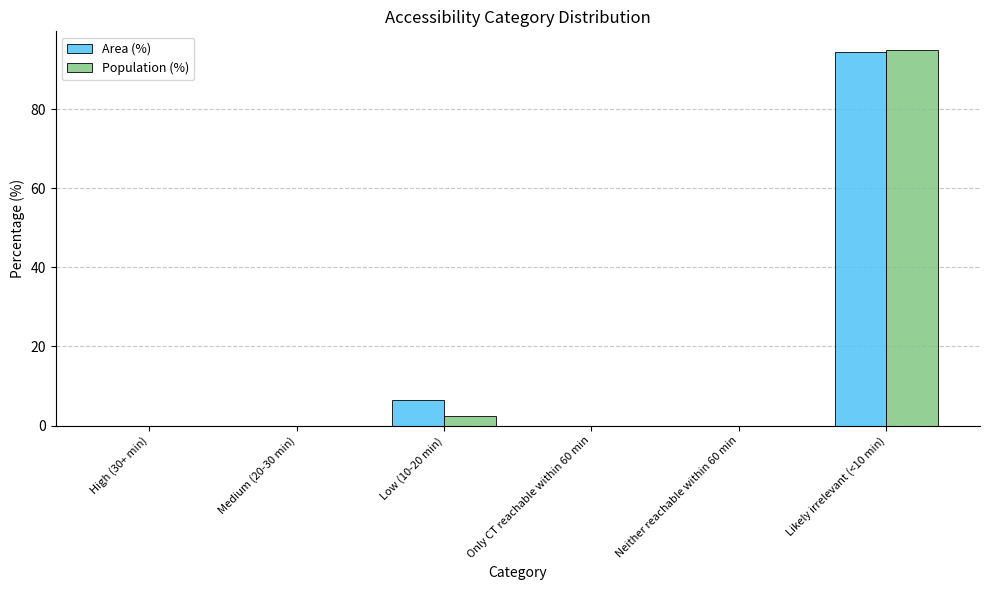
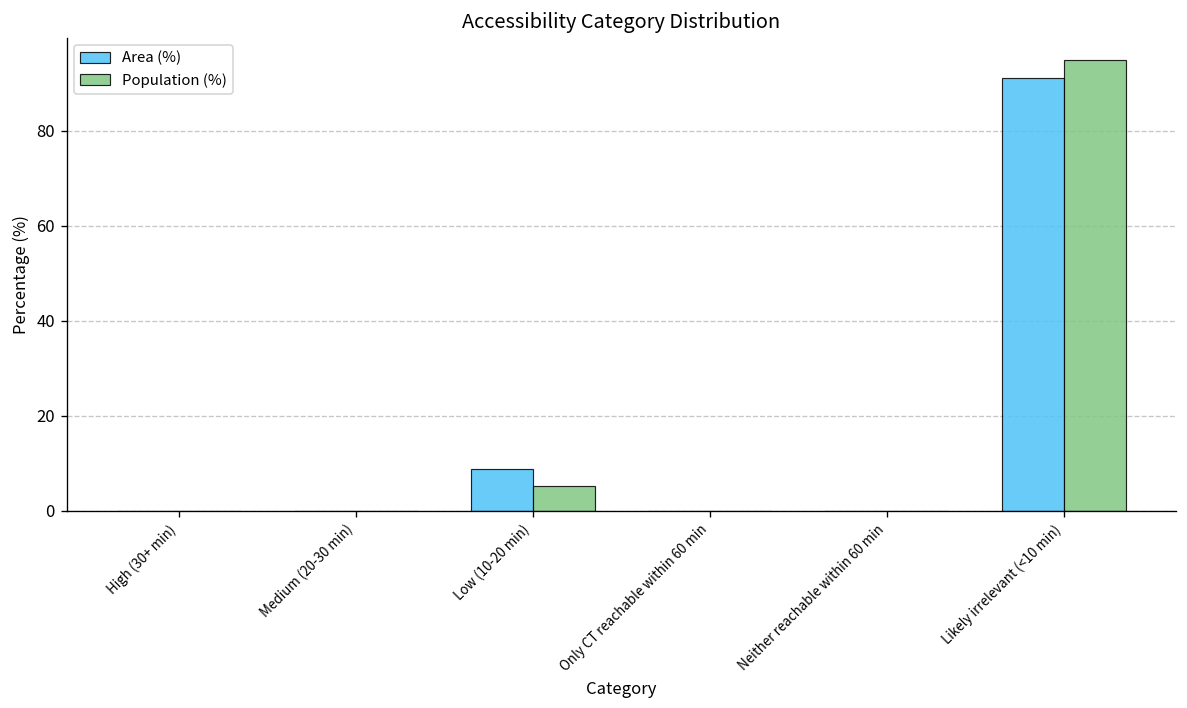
Area (%), Low (10-20 min): 6 -> 9
Population (%), Low (10-20 min): 2 -> 5
Area (%), Likely irrelevant (<10 min): 95 -> 91
